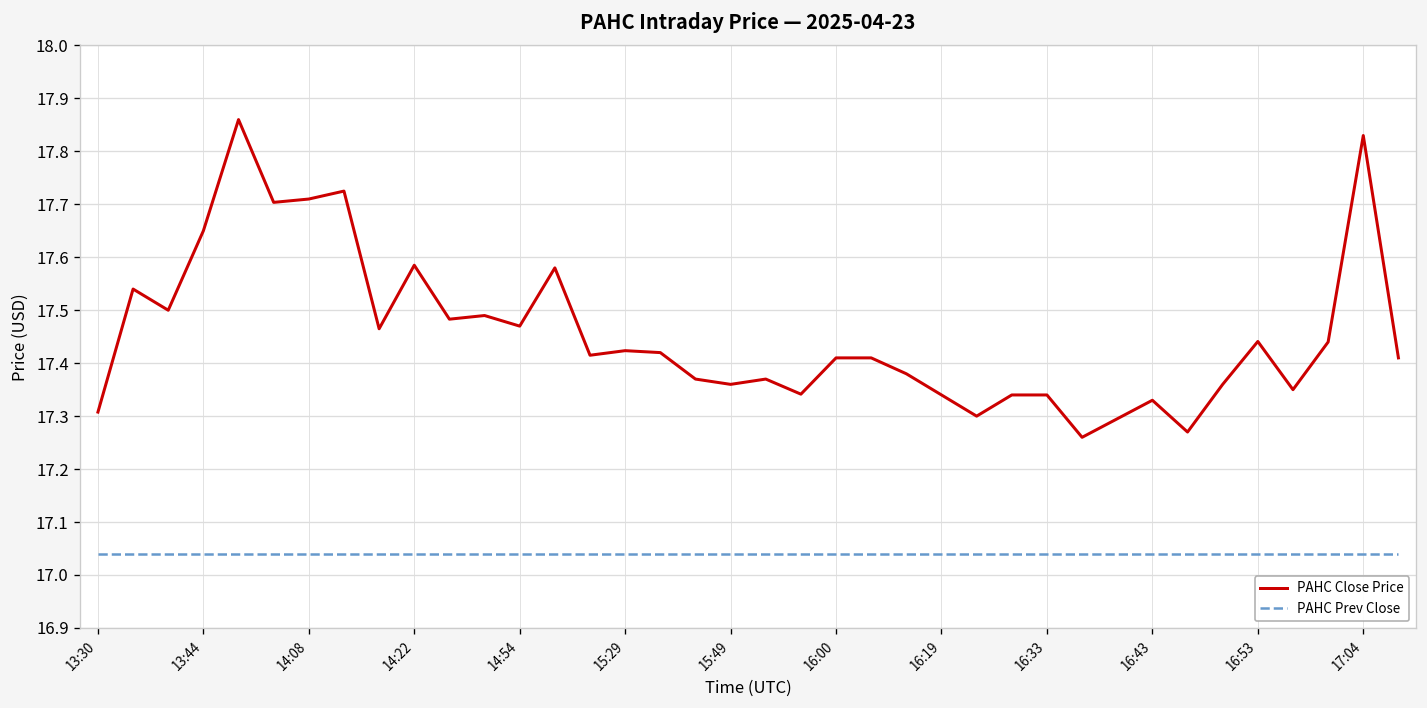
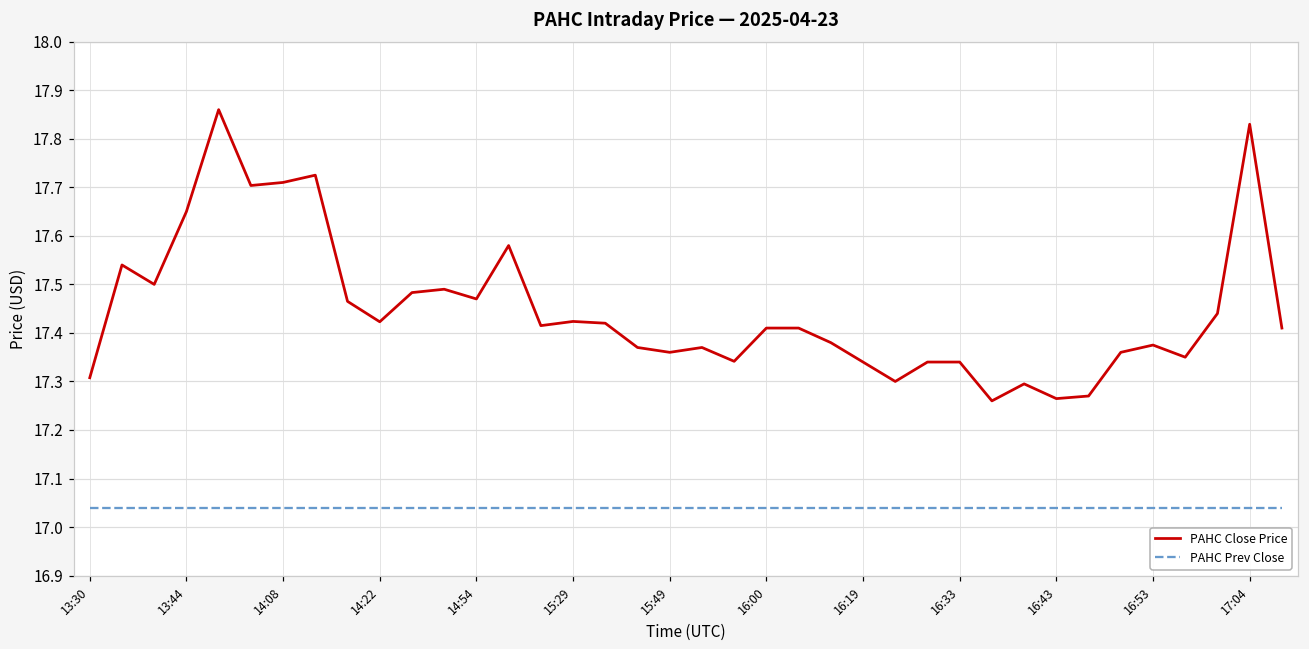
PAHC Close Price, 14:22: 17.58 -> 17.42
PAHC Close Price, 16:43: 17.33 -> 17.26
PAHC Close Price, 16:53: 17.44 -> 17.38
